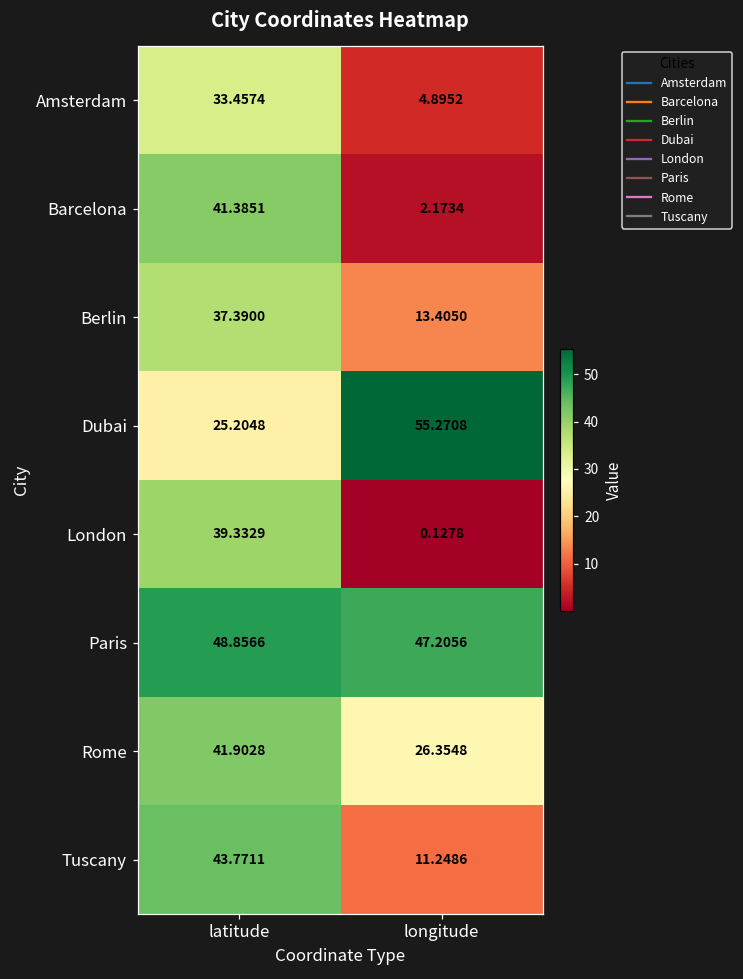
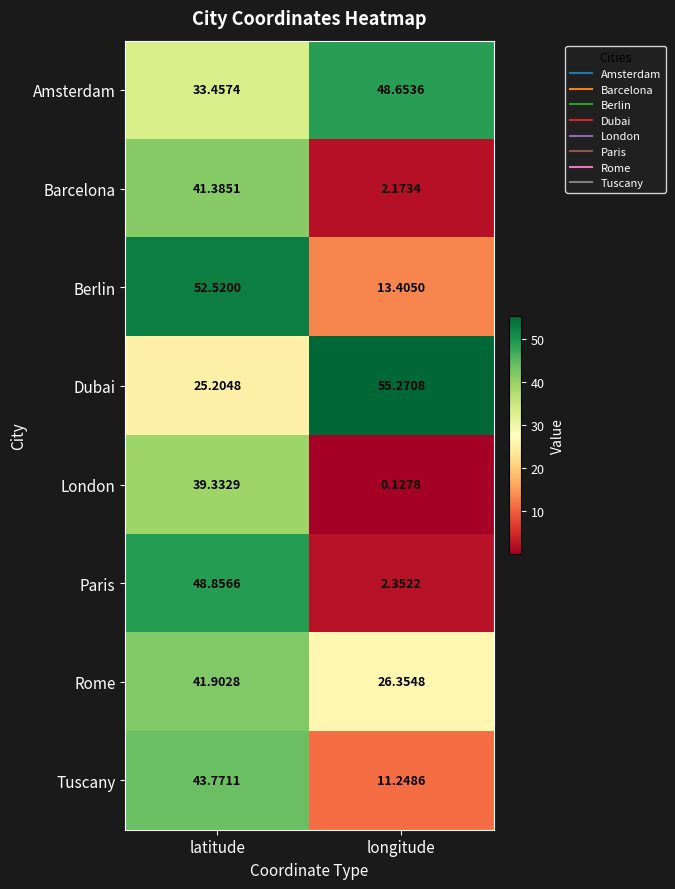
Amsterdam, longitude: 4.8952 -> 48.6536
Berlin, latitude: 37.3900 -> 52.5200
Paris, longitude: 47.2056 -> 2.3522
